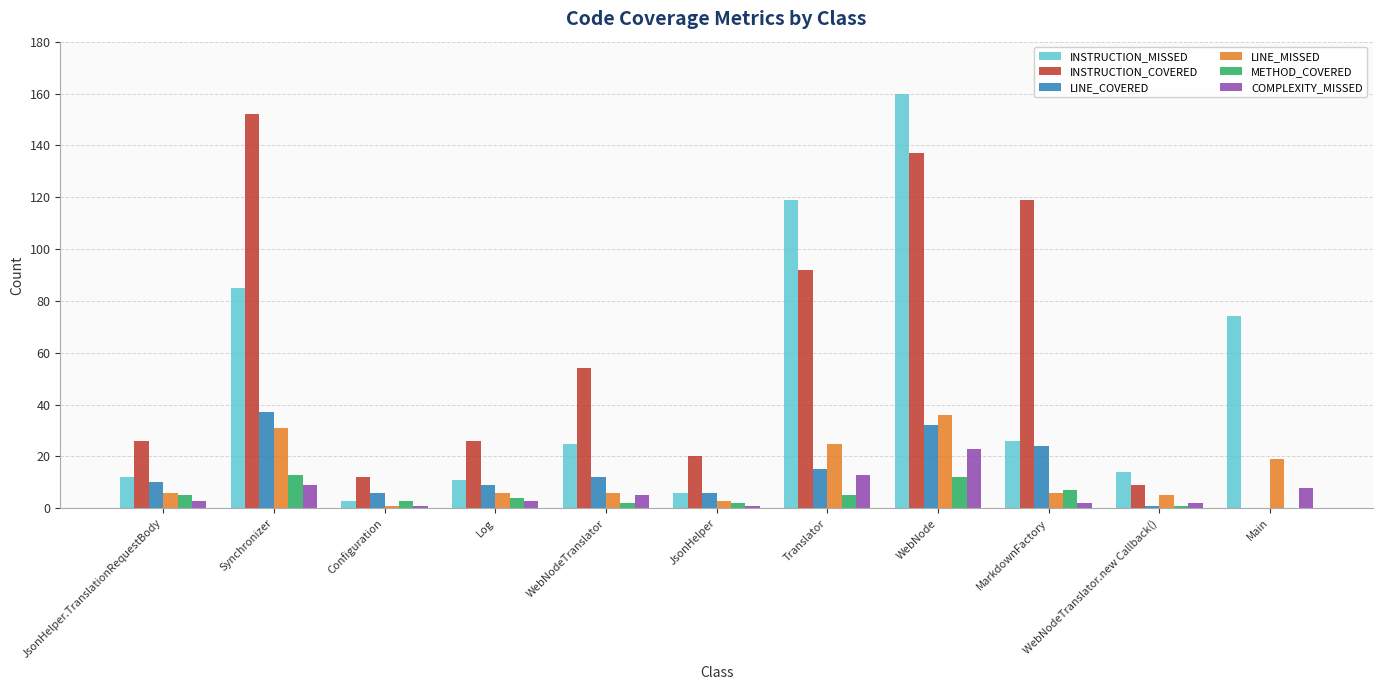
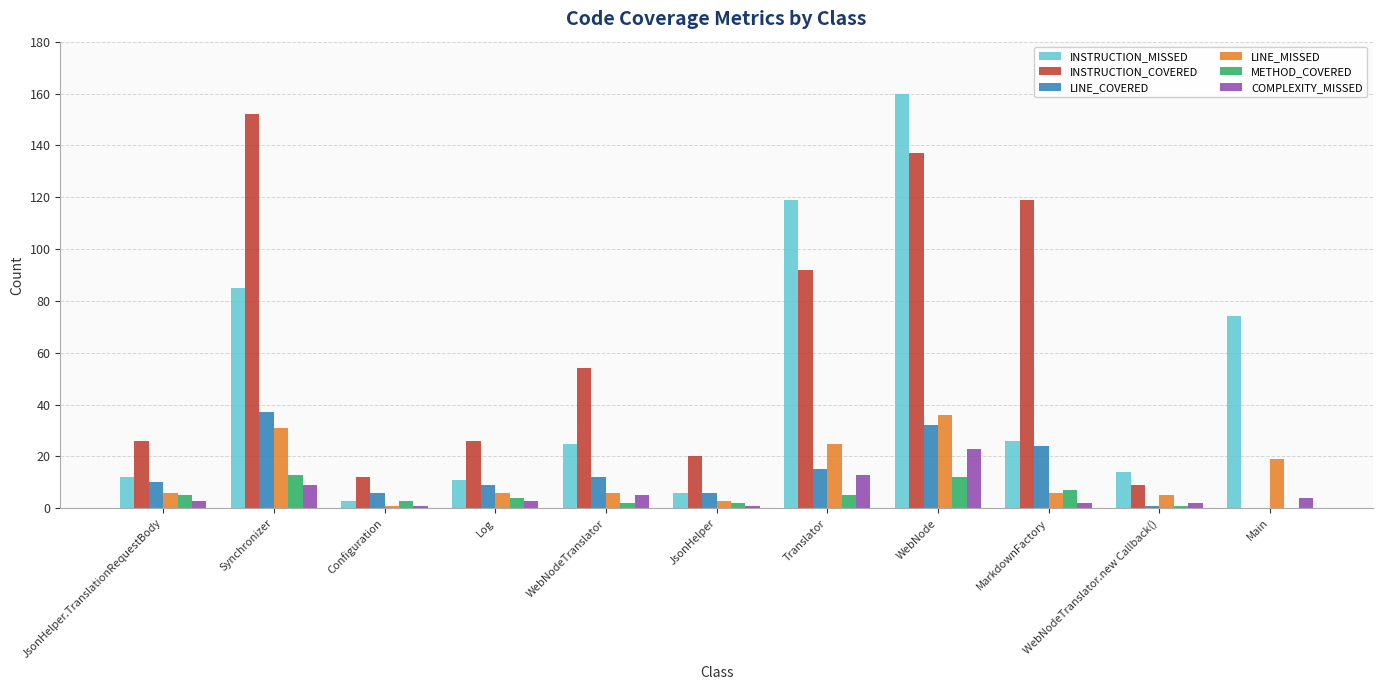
COMPLEXITY_MISSED, Main: 8 -> 4
